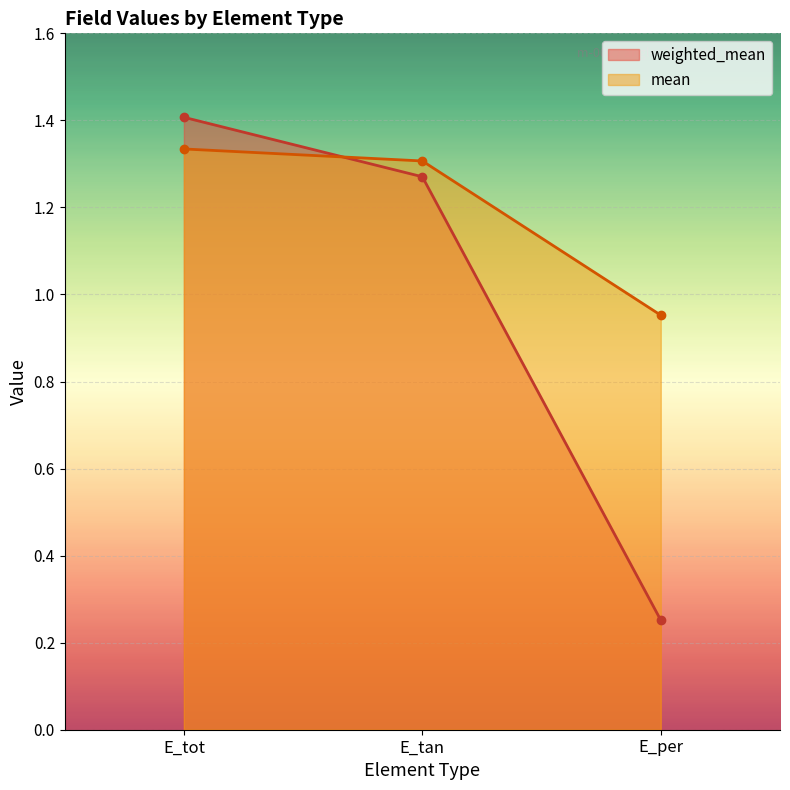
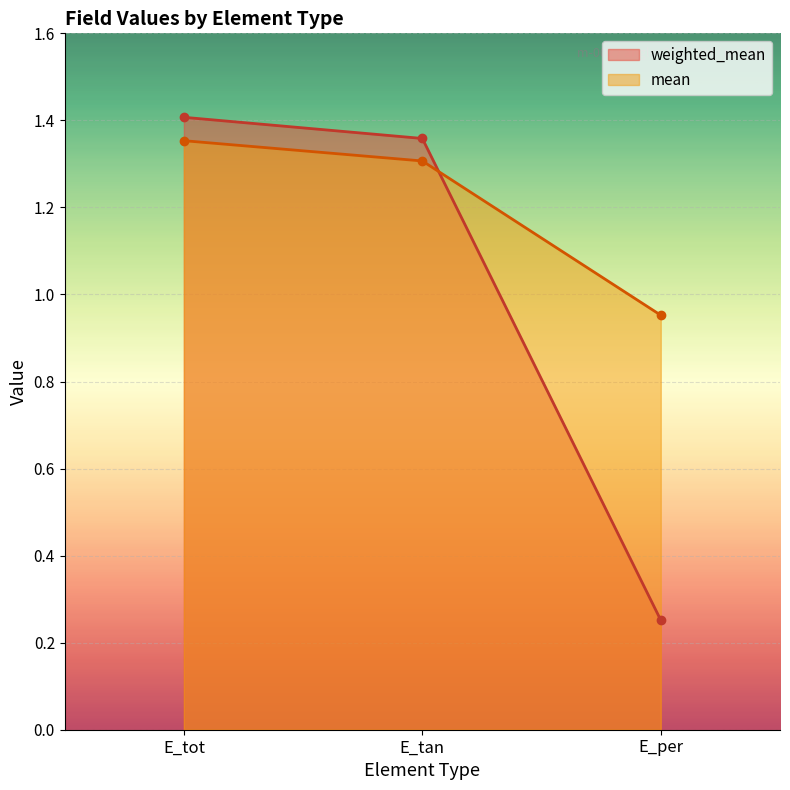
mean, E_tot: 1.33 -> 1.35
weighted_mean, E_tan: 1.27 -> 1.36
